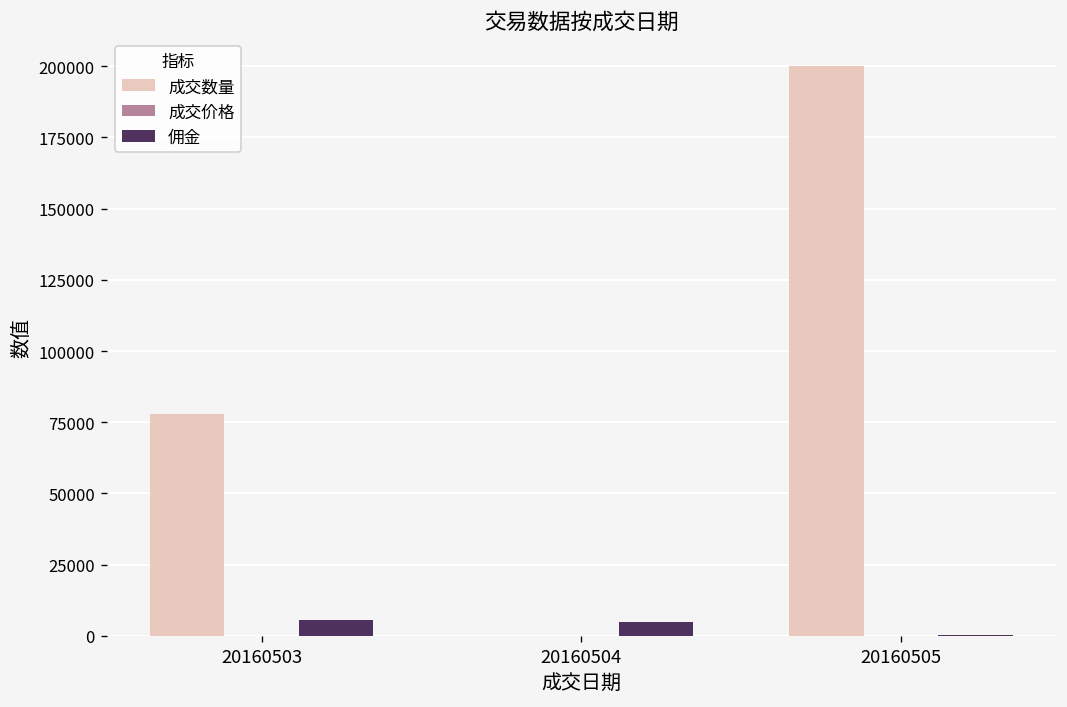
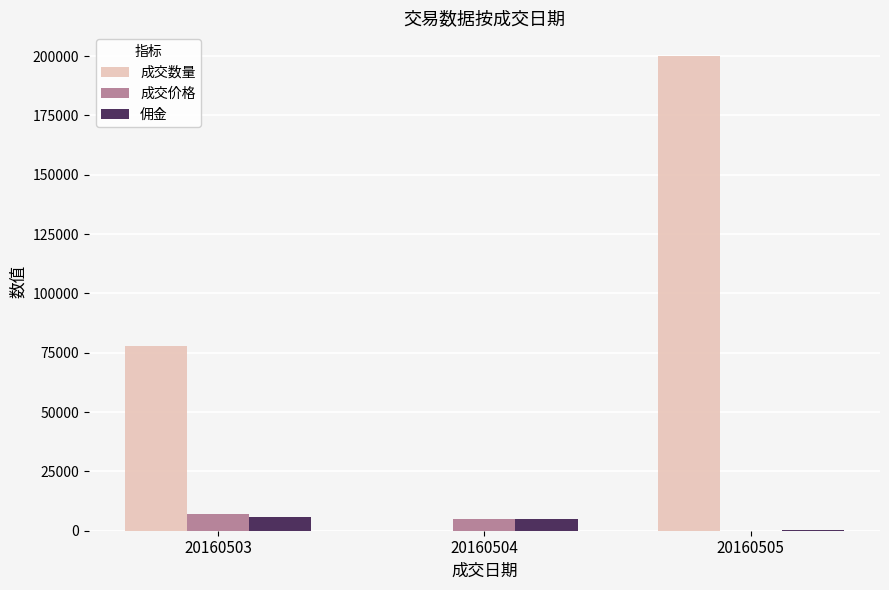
成交价格, 20160503: 0 -> 7000
成交价格, 20160504: 0 -> 5000
